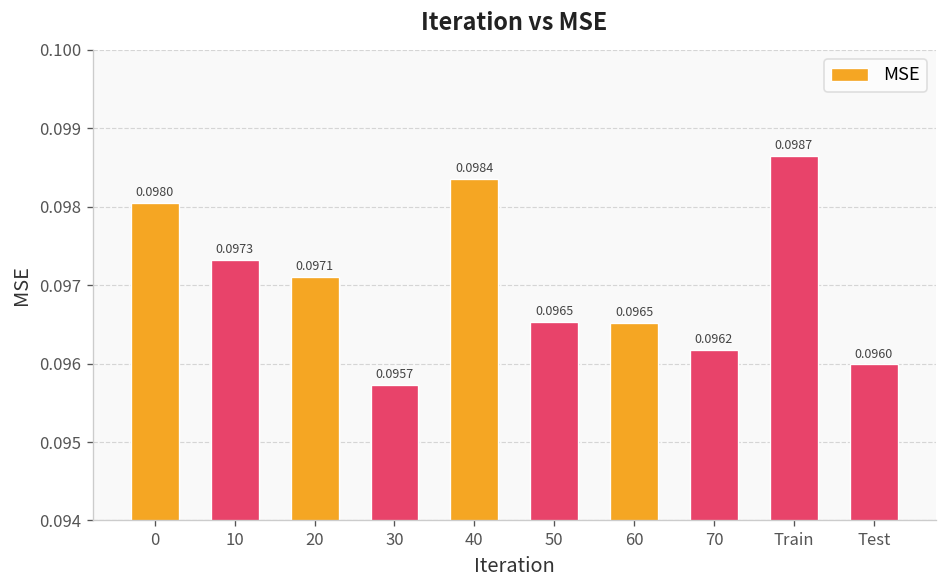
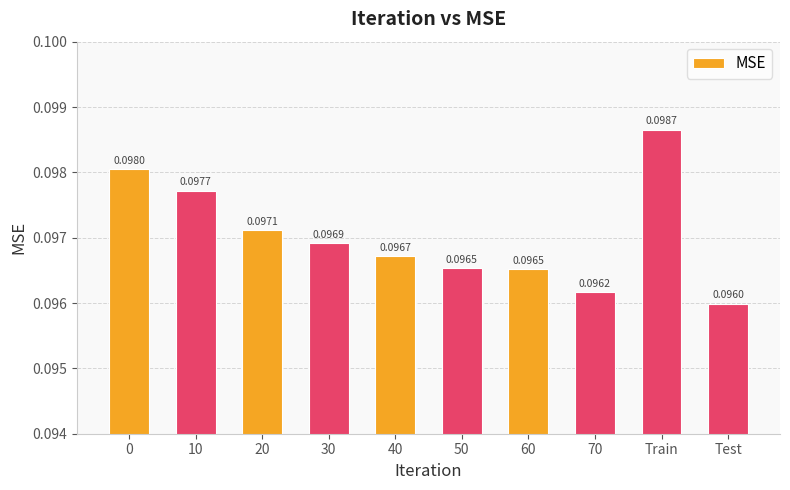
10: 0.0973 -> 0.0977
30: 0.0957 -> 0.0969
40: 0.0984 -> 0.0967
